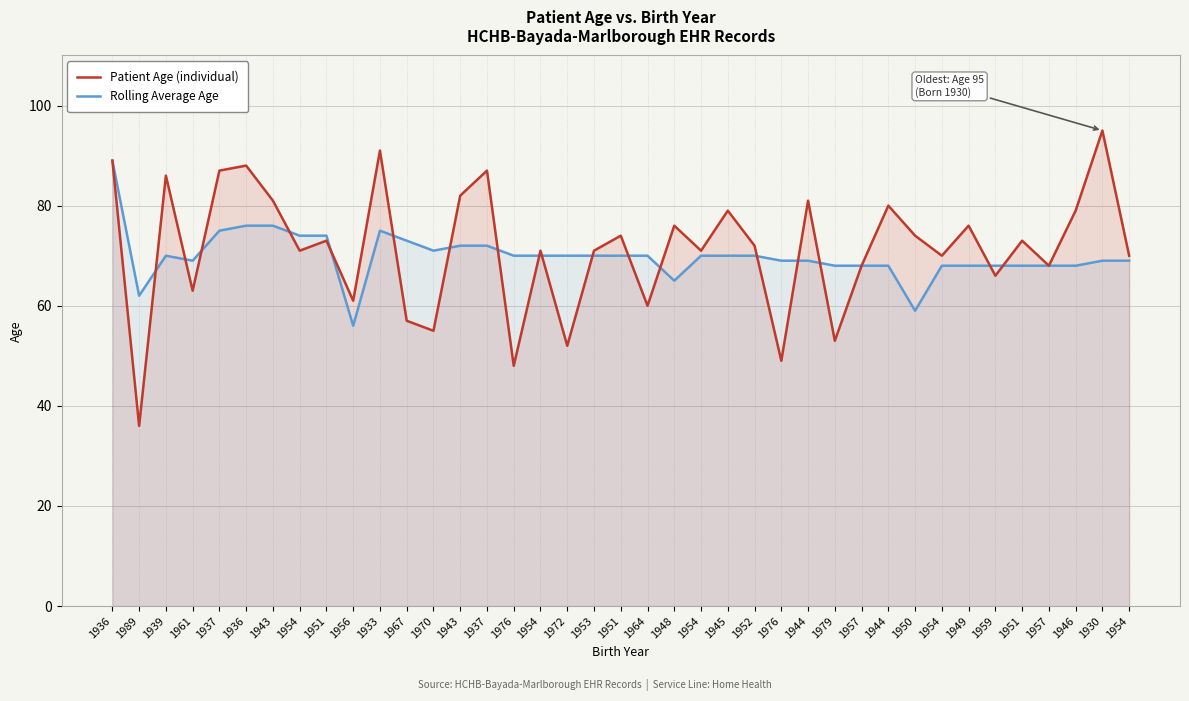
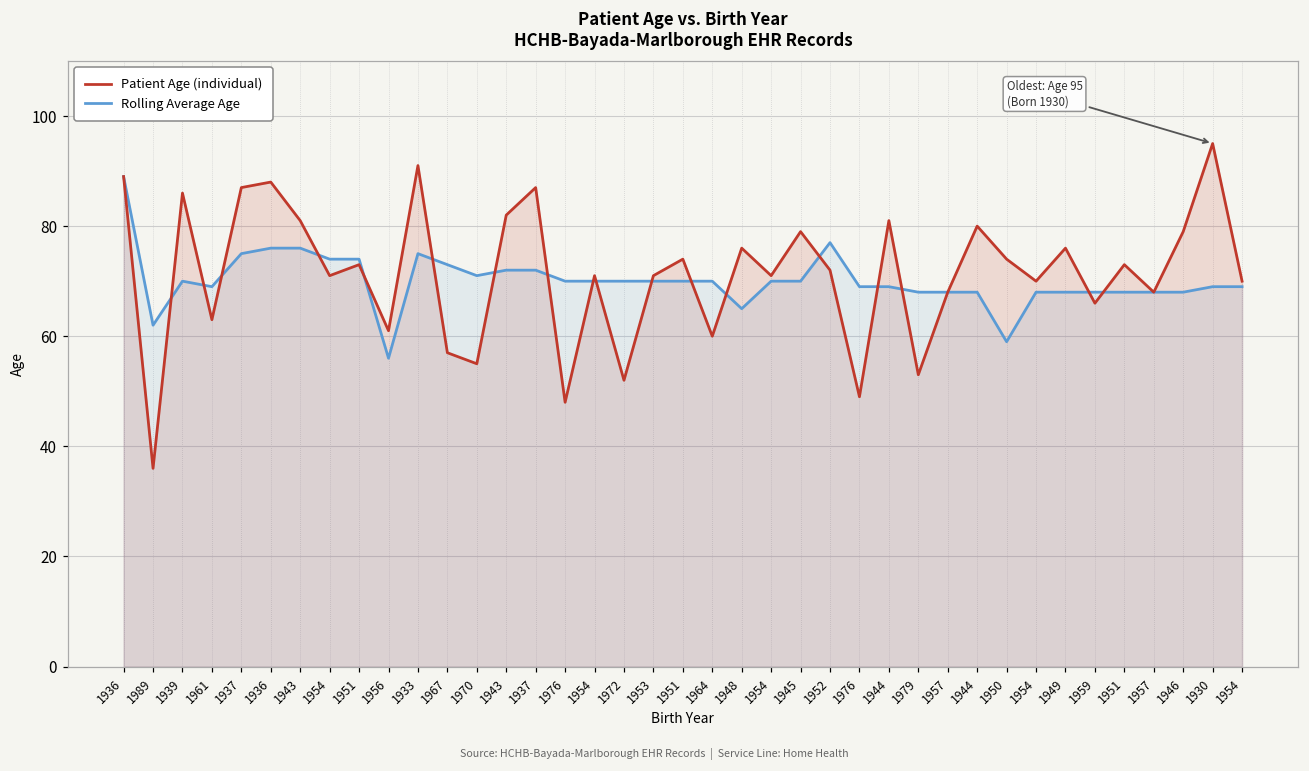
Rolling Average Age, 1952: 70 -> 77
